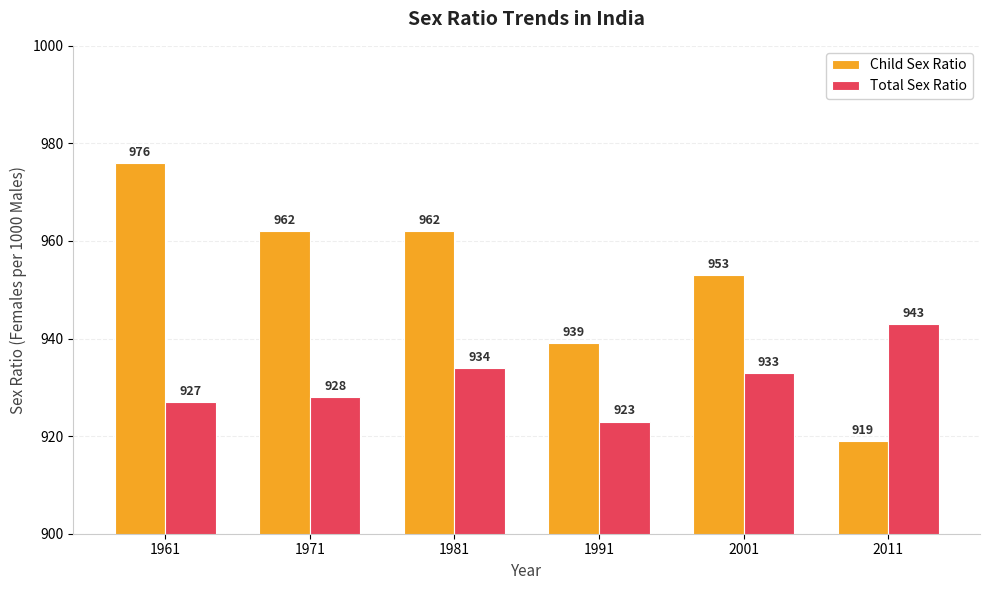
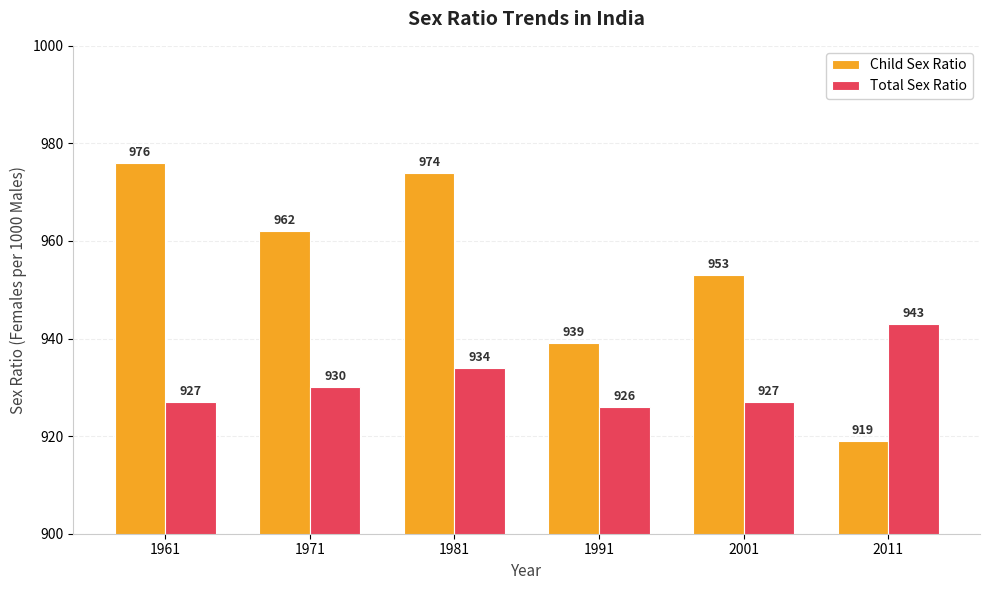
Total Sex Ratio, 1971: 928 -> 930
Child Sex Ratio, 1981: 962 -> 974
Total Sex Ratio, 1991: 923 -> 926
Total Sex Ratio, 2001: 933 -> 927
